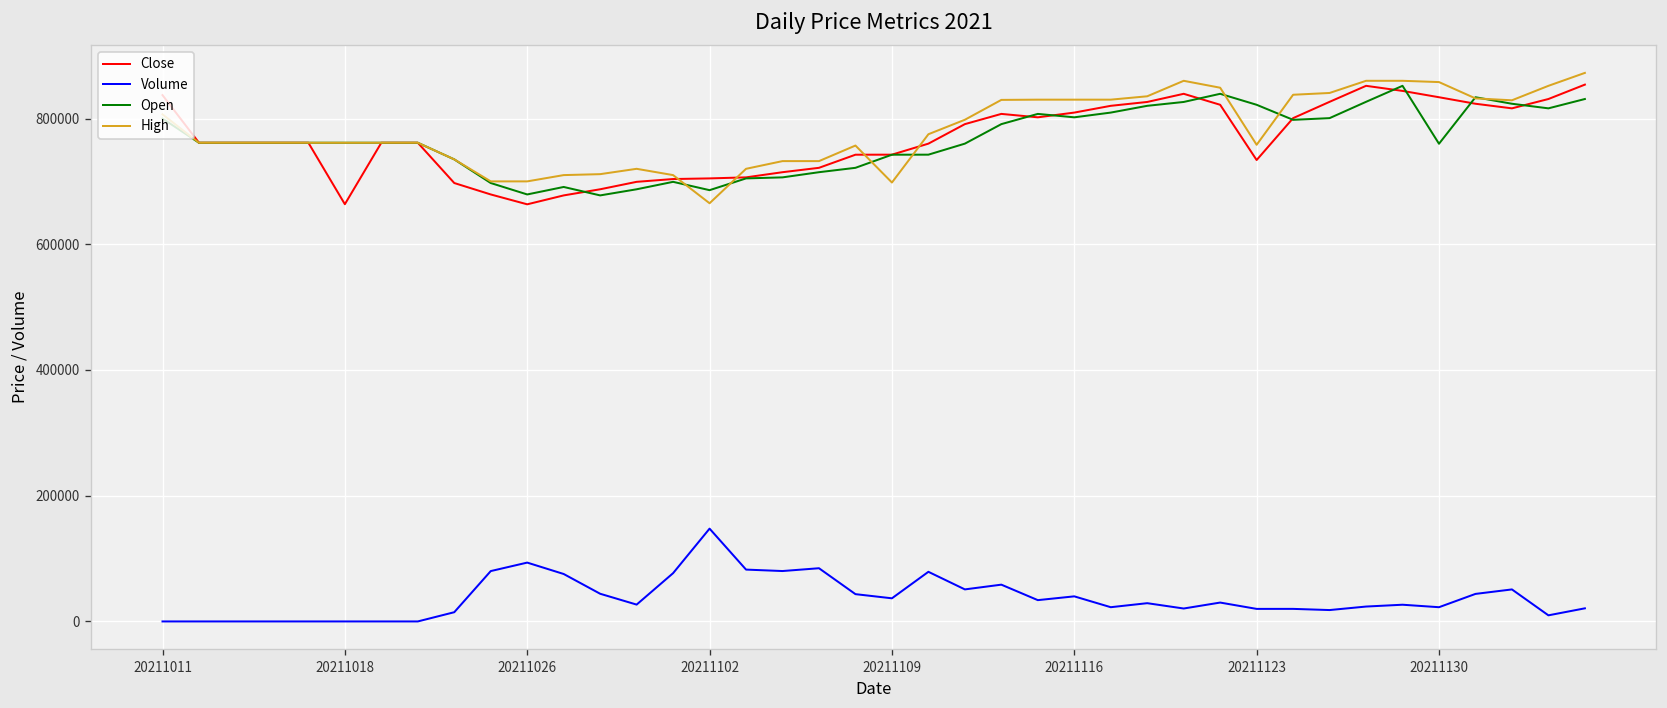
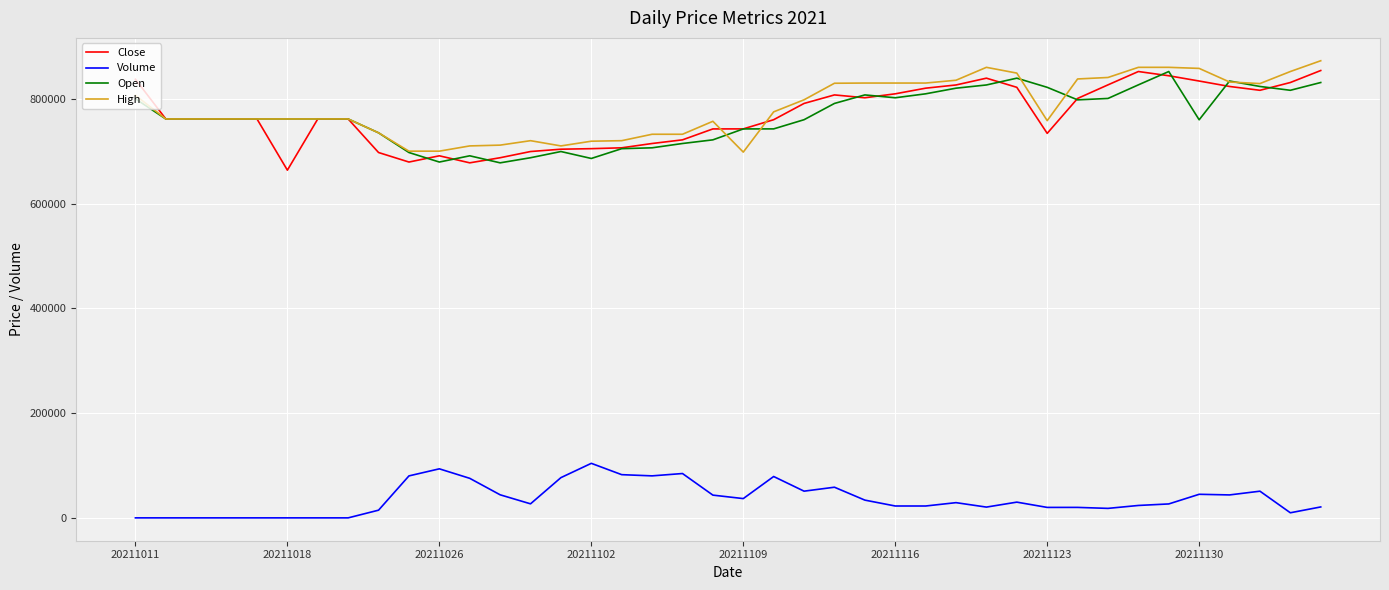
Close, 20211026: 660000 -> 690000
Volume, 20211102: 150000 -> 100000
High, 20211102: 670000 -> 720000
Volume, 20211116: 40000 -> 20000
Volume, 20211130: 20000 -> 50000
